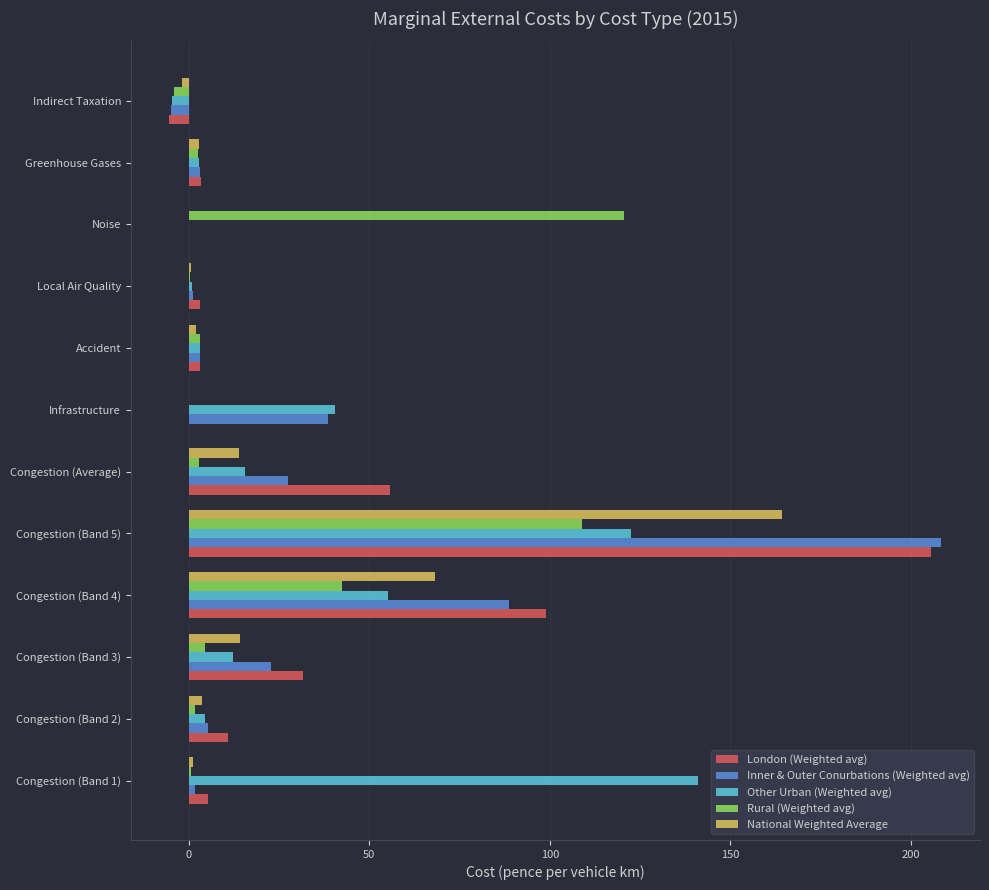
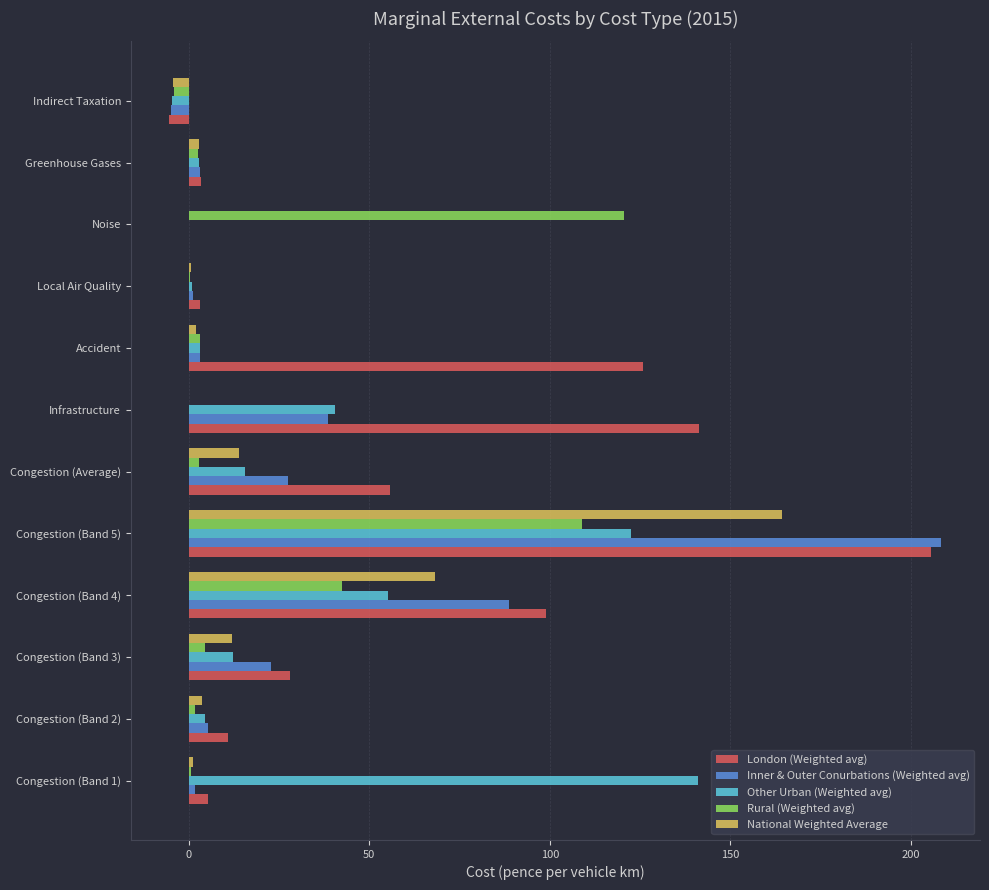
National Weighted Average, Indirect Taxation: -2 -> -4
London (Weighted avg), Accident: 3 -> 126
London (Weighted avg), Infrastructure: 0 -> 141
National Weighted Average, Congestion (Band 3): 14 -> 12
London (Weighted avg), Congestion (Band 3): 32 -> 28
